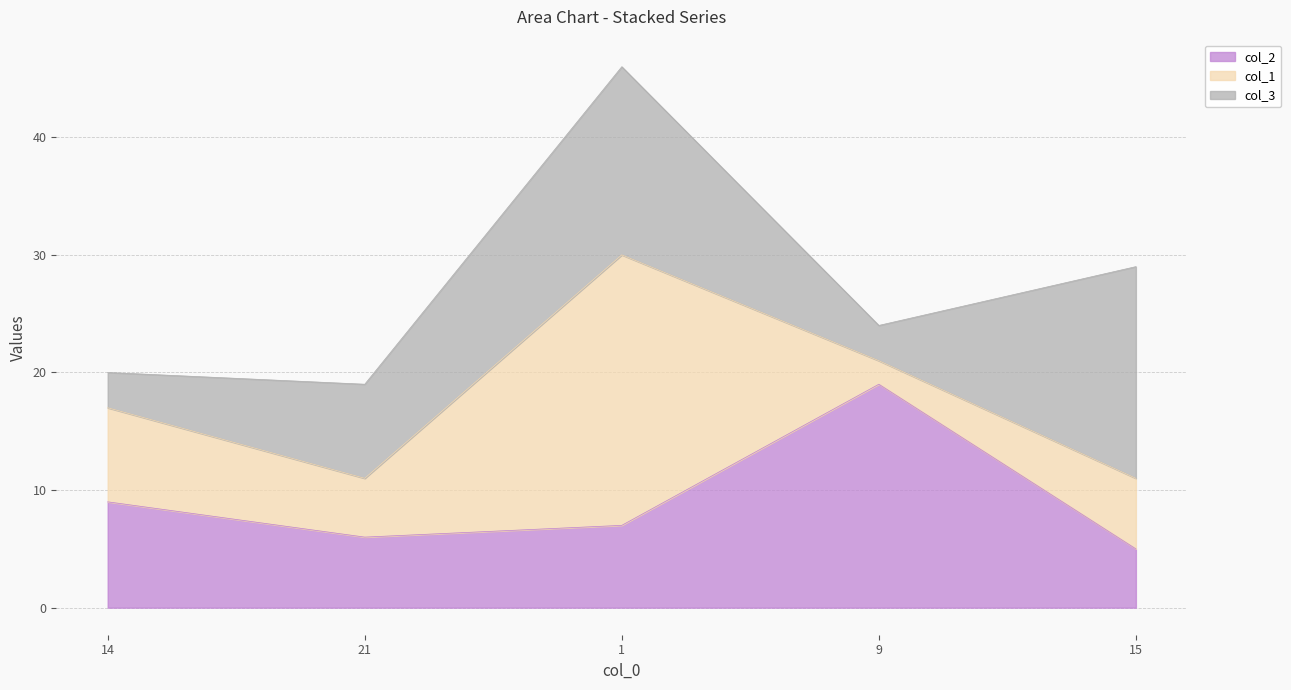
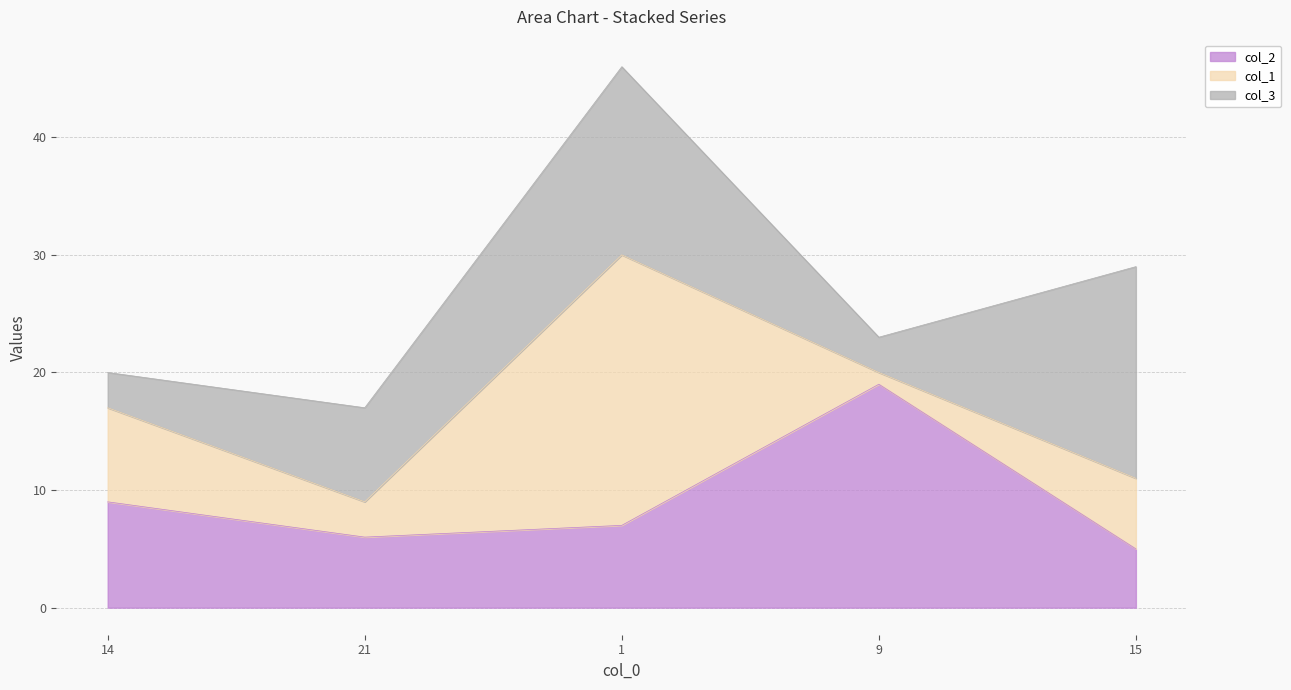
col_1, 21: 5 -> 3
col_1, 9: 2 -> 1
